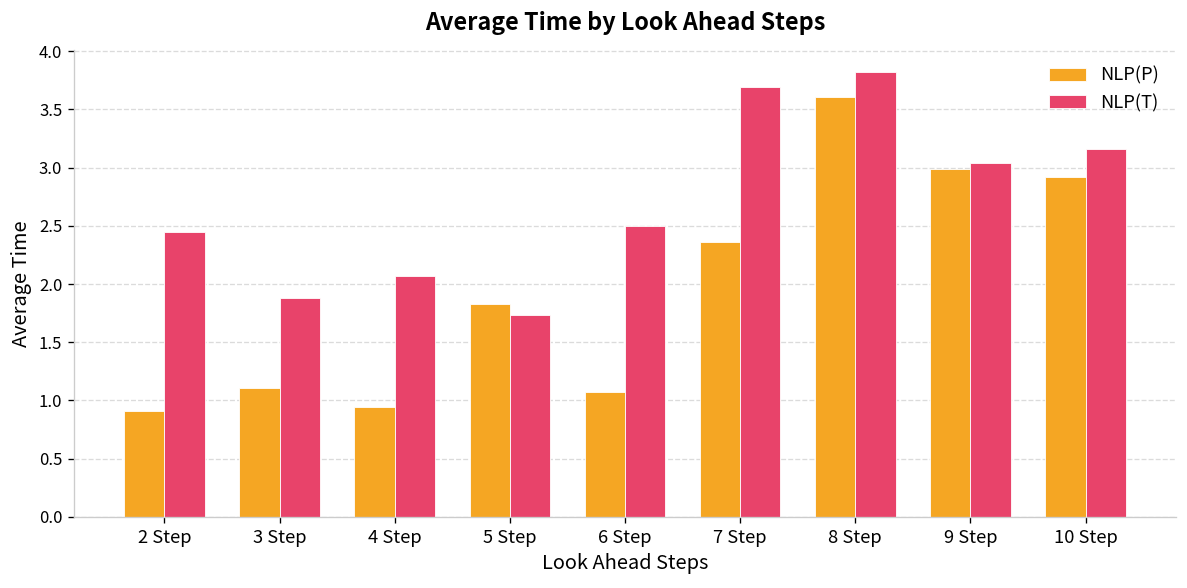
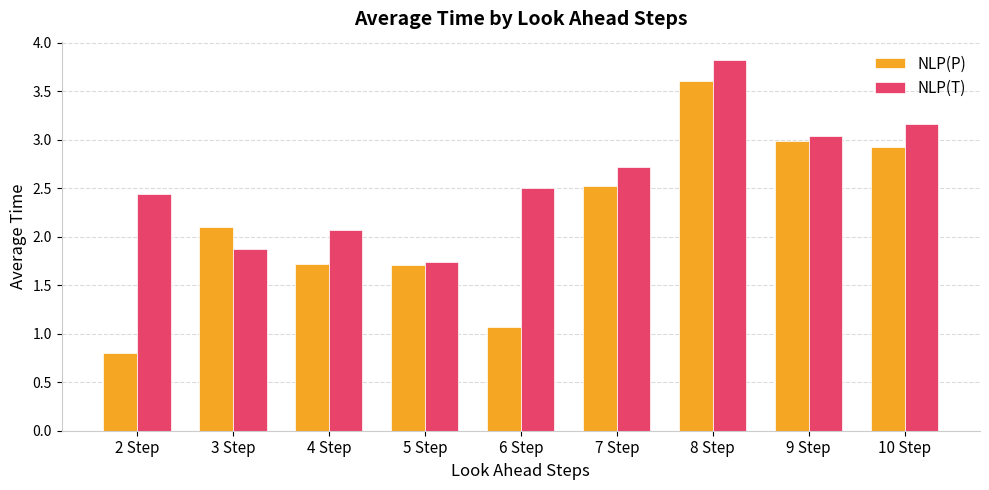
NLP(P), 2 Step: 0.9 -> 0.8
NLP(P), 3 Step: 1.1 -> 2.1
NLP(P), 4 Step: 0.9 -> 1.7
NLP(P), 5 Step: 1.8 -> 1.7
NLP(P), 7 Step: 2.4 -> 2.5
NLP(T), 7 Step: 3.7 -> 2.7
